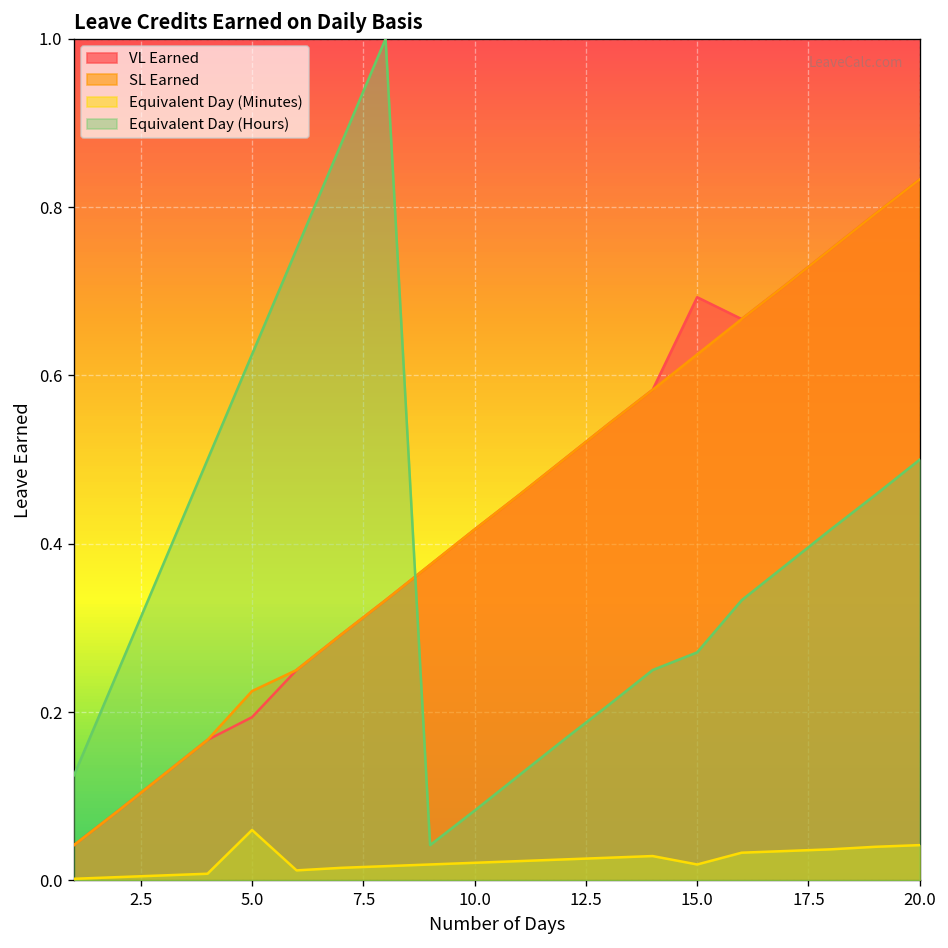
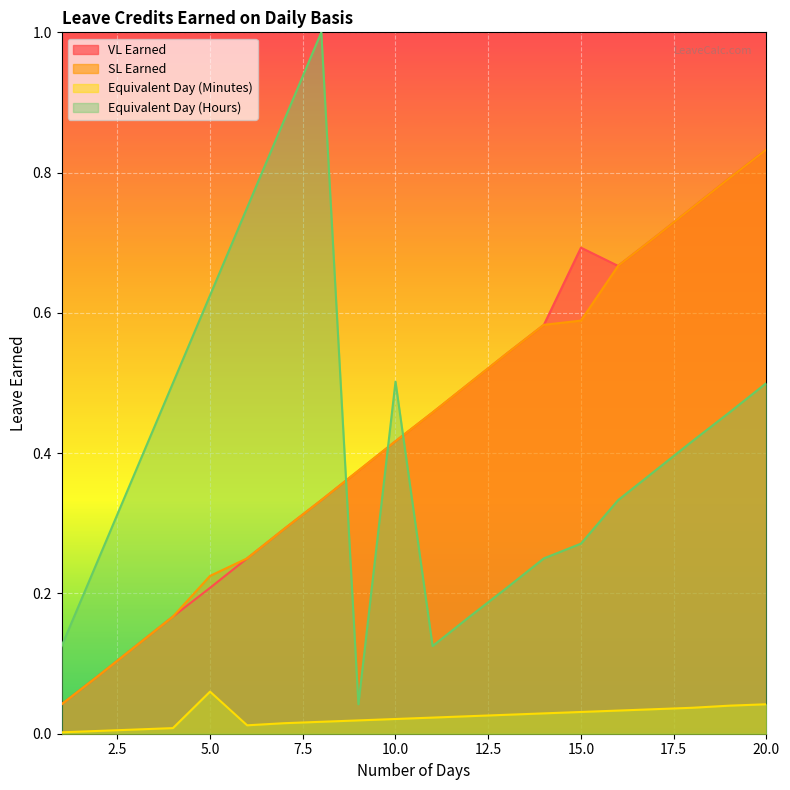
VL Earned, 5.0: 0.19 -> 0.21
Equivalent Day (Hours), 10.0: 0.08 -> 0.50
SL Earned, 15.0: 0.63 -> 0.59
Equivalent Day (Minutes), 15.0: 0.02 -> 0.03
